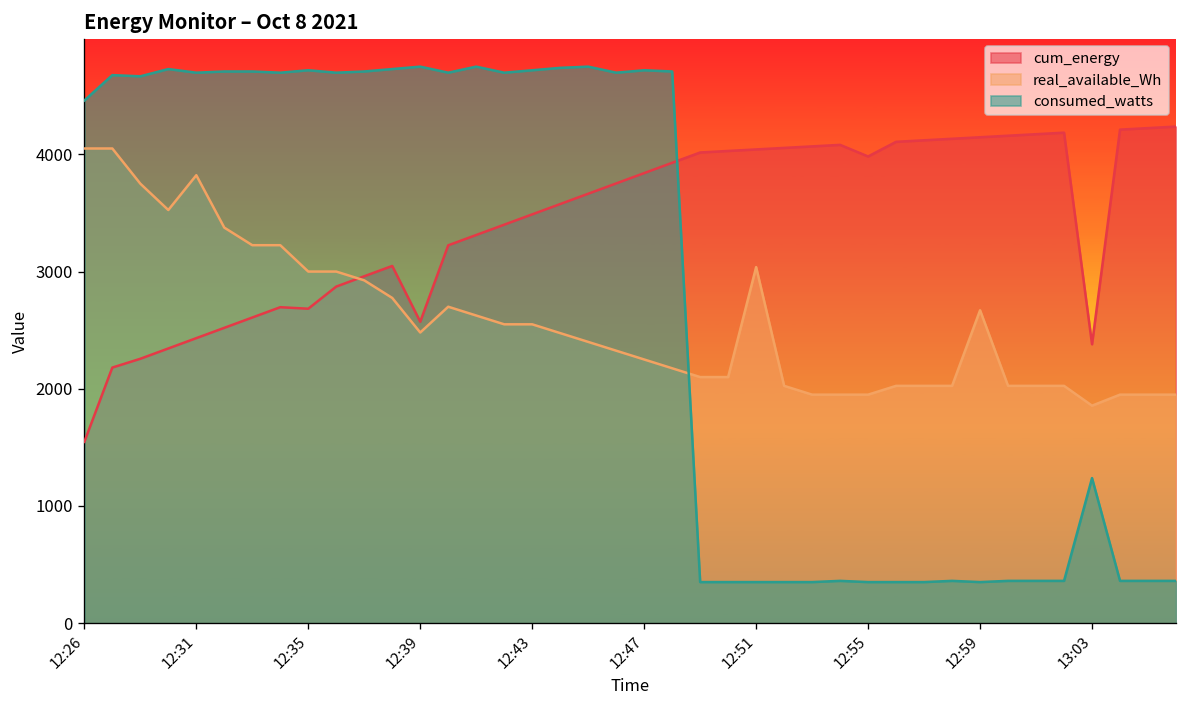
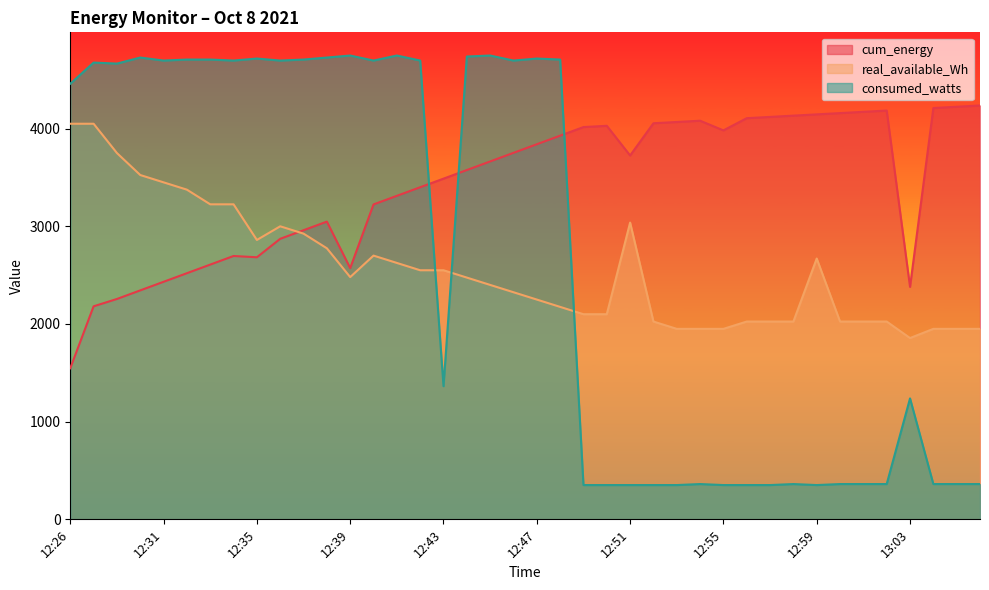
real_available_Wh, 12:31: 3800 -> 3500
real_available_Wh, 12:35: 3000 -> 2900
consumed_watts, 12:43: 4700 -> 1400
cum_energy, 12:51: 4000 -> 3700
